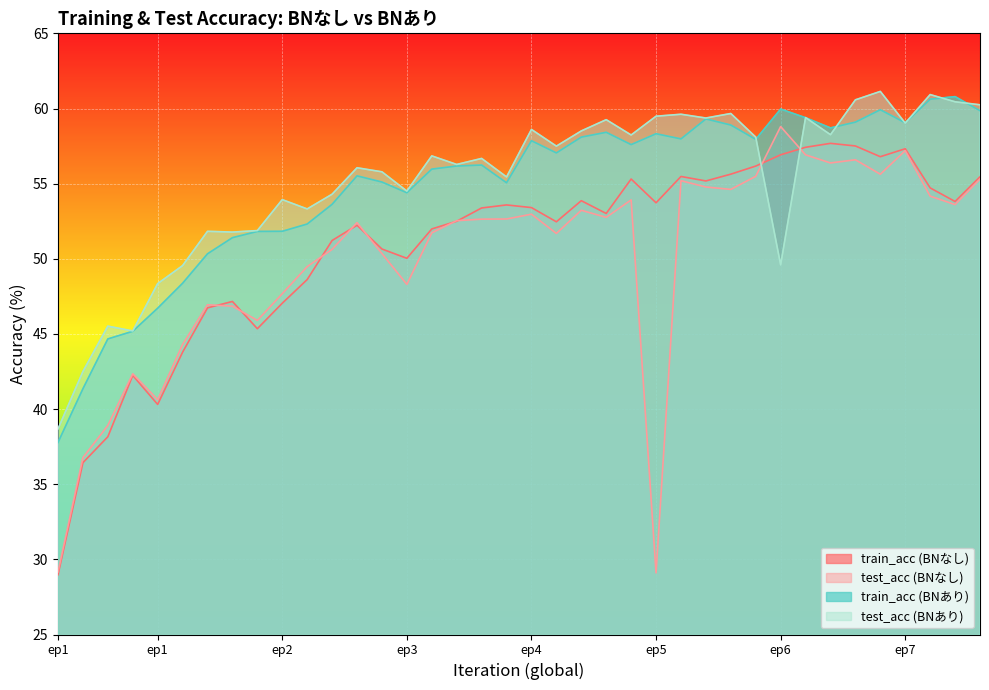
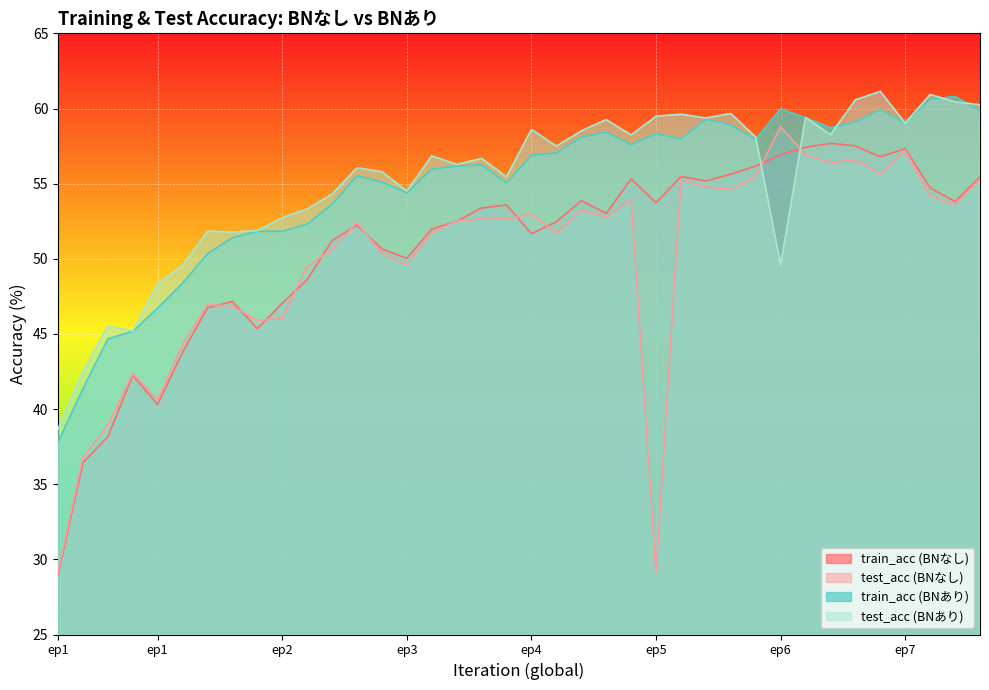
test_acc (BNなし), ep2: 47.7 -> 46.0
test_acc (BNあり), ep2: 53.9 -> 52.7
test_acc (BNなし), ep3: 48.3 -> 49.6
train_acc (BNなし), ep4: 53.4 -> 51.7
train_acc (BNあり), ep4: 57.9 -> 56.9
